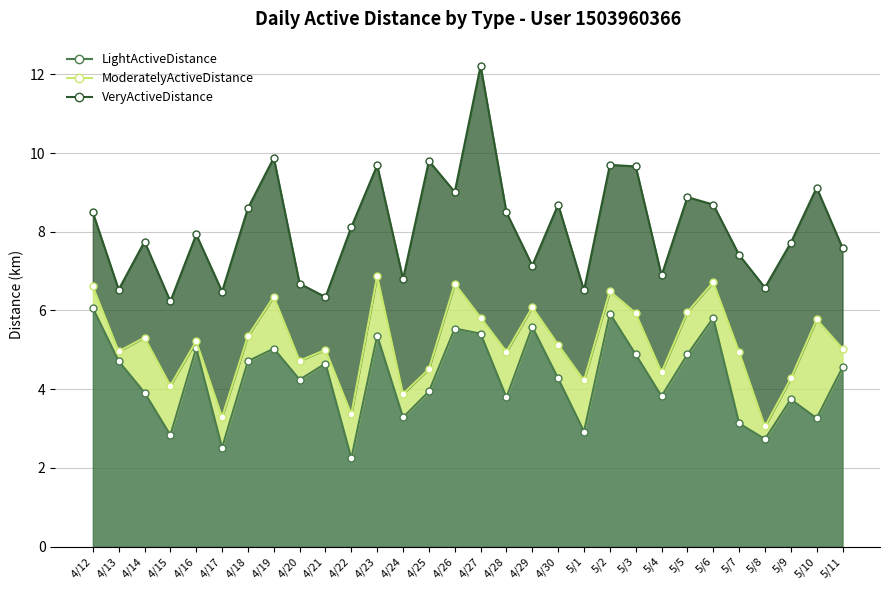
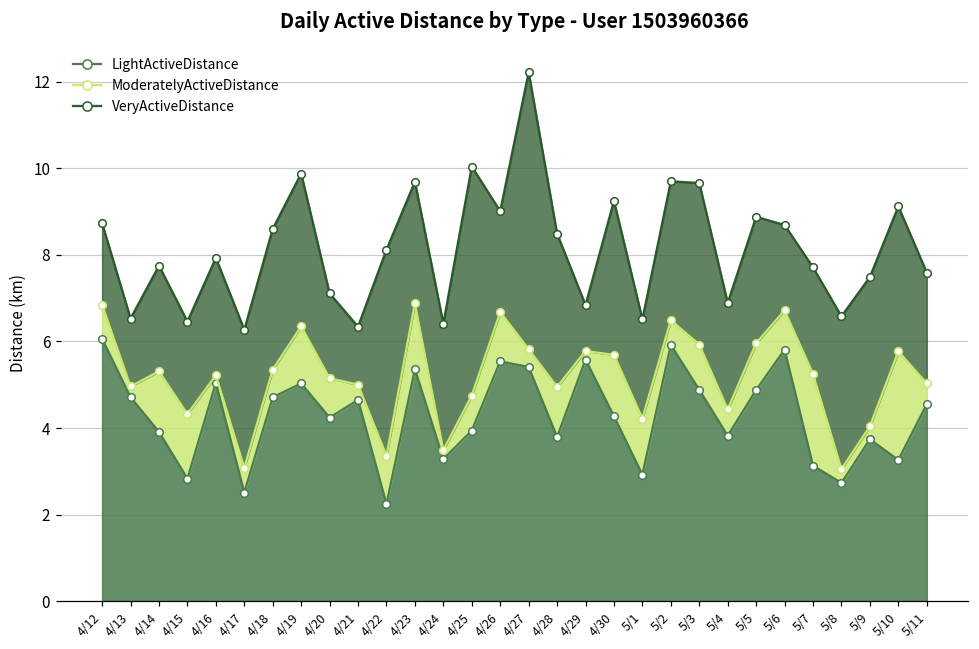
ModeratelyActiveDistance, 4/12: 0.5 -> 0.8
ModeratelyActiveDistance, 4/15: 1.3 -> 1.5
ModeratelyActiveDistance, 4/17: 0.8 -> 0.6
ModeratelyActiveDistance, 4/20: 0.5 -> 0.9
ModeratelyActiveDistance, 4/24: 0.6 -> 0.2
ModeratelyActiveDistance, 4/25: 0.6 -> 0.8
ModeratelyActiveDistance, 4/29: 0.5 -> 0.2
ModeratelyActiveDistance, 4/30: 0.9 -> 1.4
ModeratelyActiveDistance, 5/7: 1.8 -> 2.1
ModeratelyActiveDistance, 5/9: 0.5 -> 0.3
